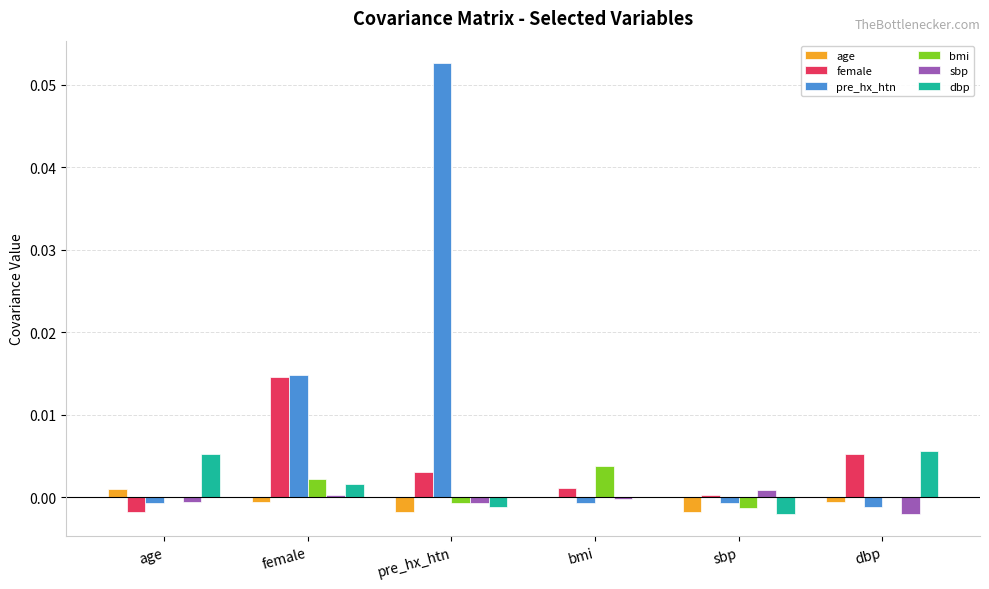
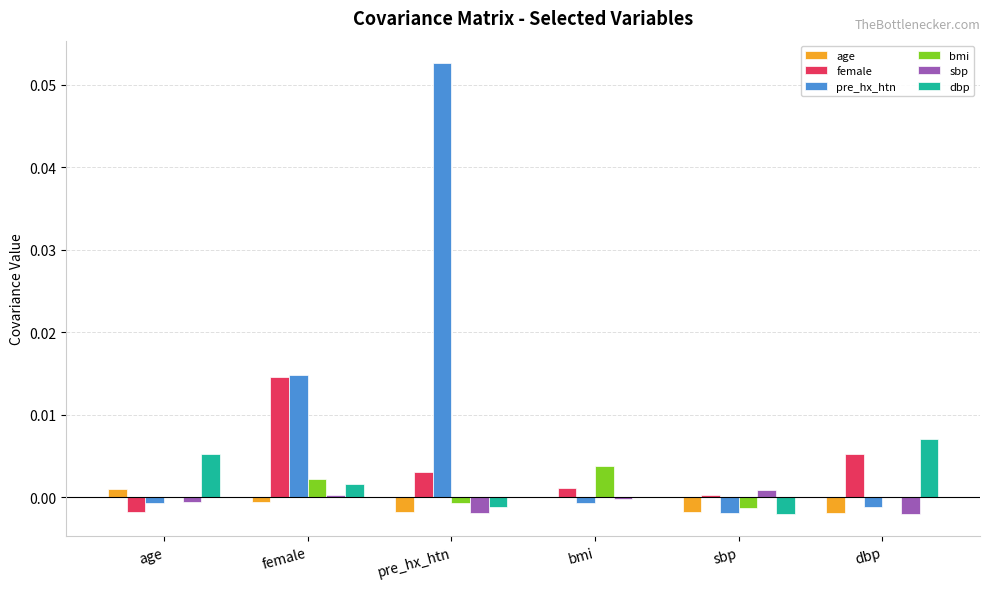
sbp, pre_hx_htn: -0.001 -> -0.002
pre_hx_htn, sbp: -0.001 -> -0.002
age, dbp: -0.001 -> -0.002
dbp, dbp: 0.006 -> 0.007
